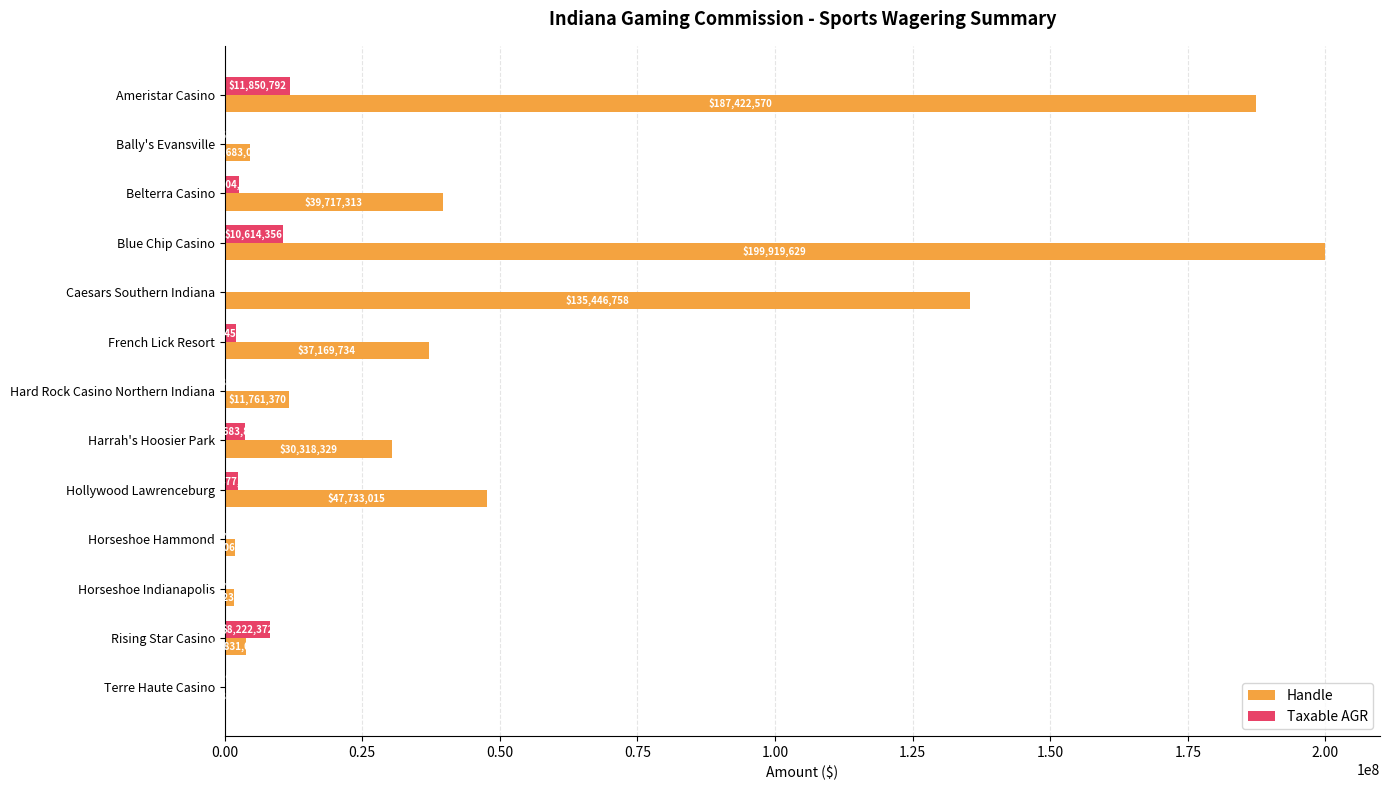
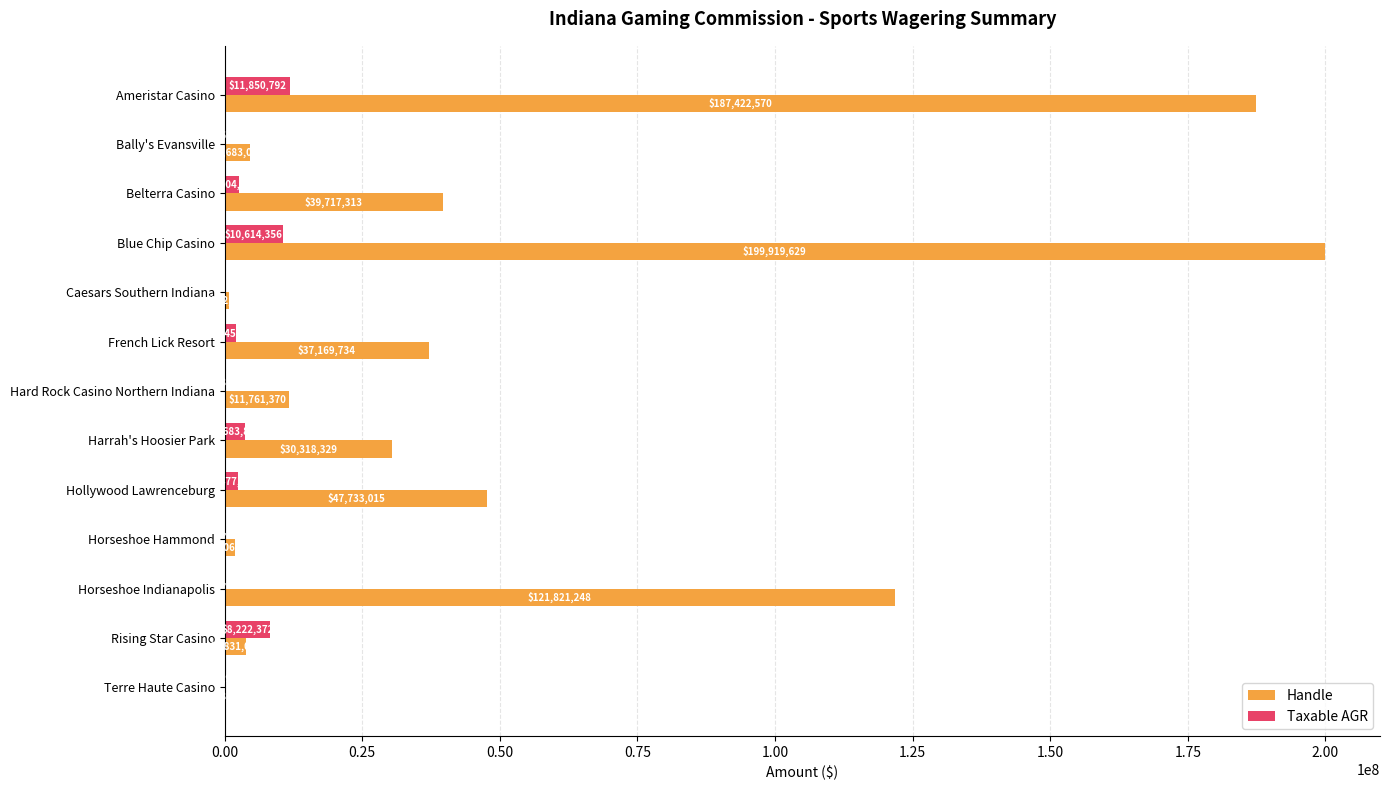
Handle, Caesars Southern Indiana: 135000000 -> 1000000
Handle, Horseshoe Indianapolis: 2000000 -> 122000000
